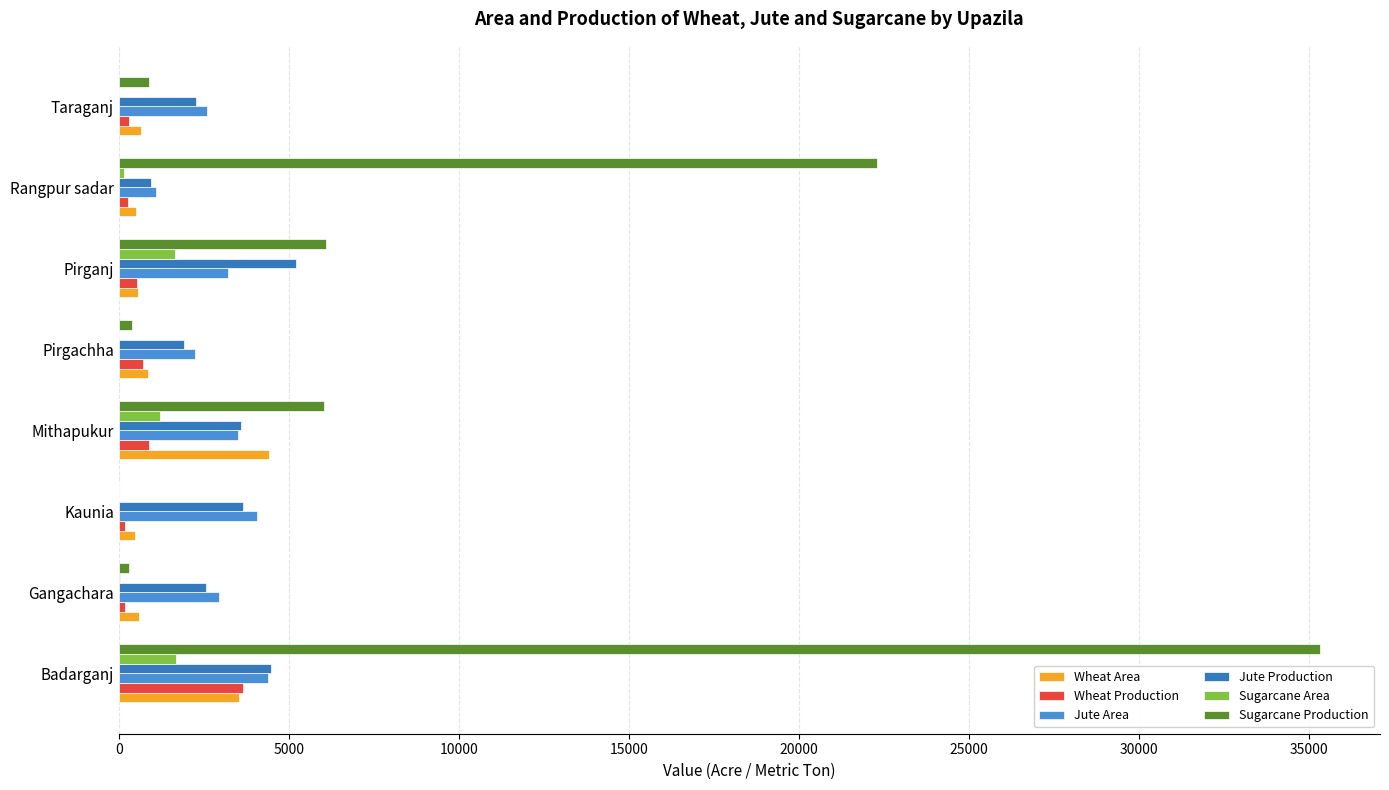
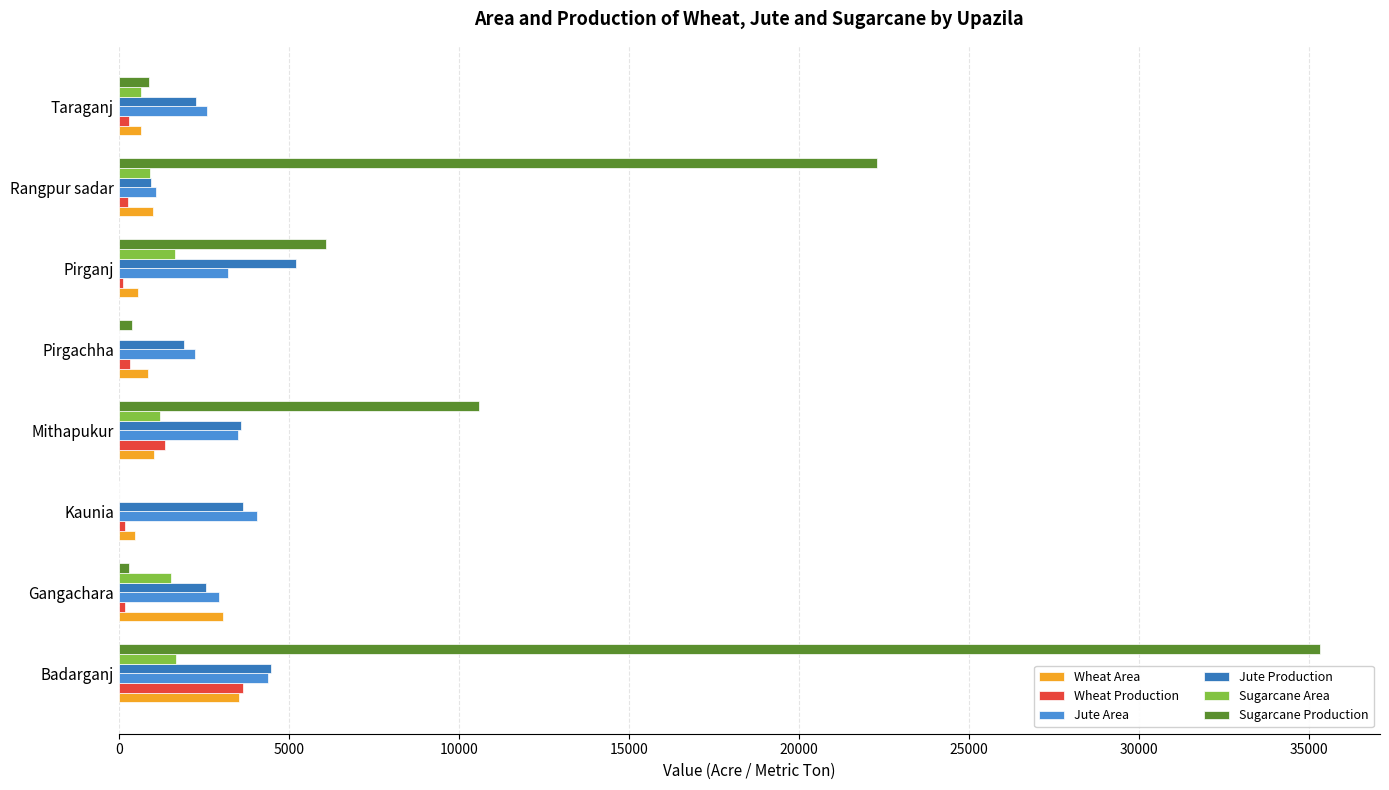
Sugarcane Area, Taraganj: 0 -> 700
Sugarcane Area, Rangpur sadar: 200 -> 900
Wheat Area, Rangpur sadar: 500 -> 1000
Wheat Production, Pirganj: 500 -> 100
Wheat Production, Pirgachha: 700 -> 300
Sugarcane Production, Mithapukur: 6000 -> 10600
Wheat Production, Mithapukur: 900 -> 1400
Wheat Area, Mithapukur: 4400 -> 1000
Sugarcane Area, Gangachara: 0 -> 1500
Wheat Area, Gangachara: 600 -> 3100
